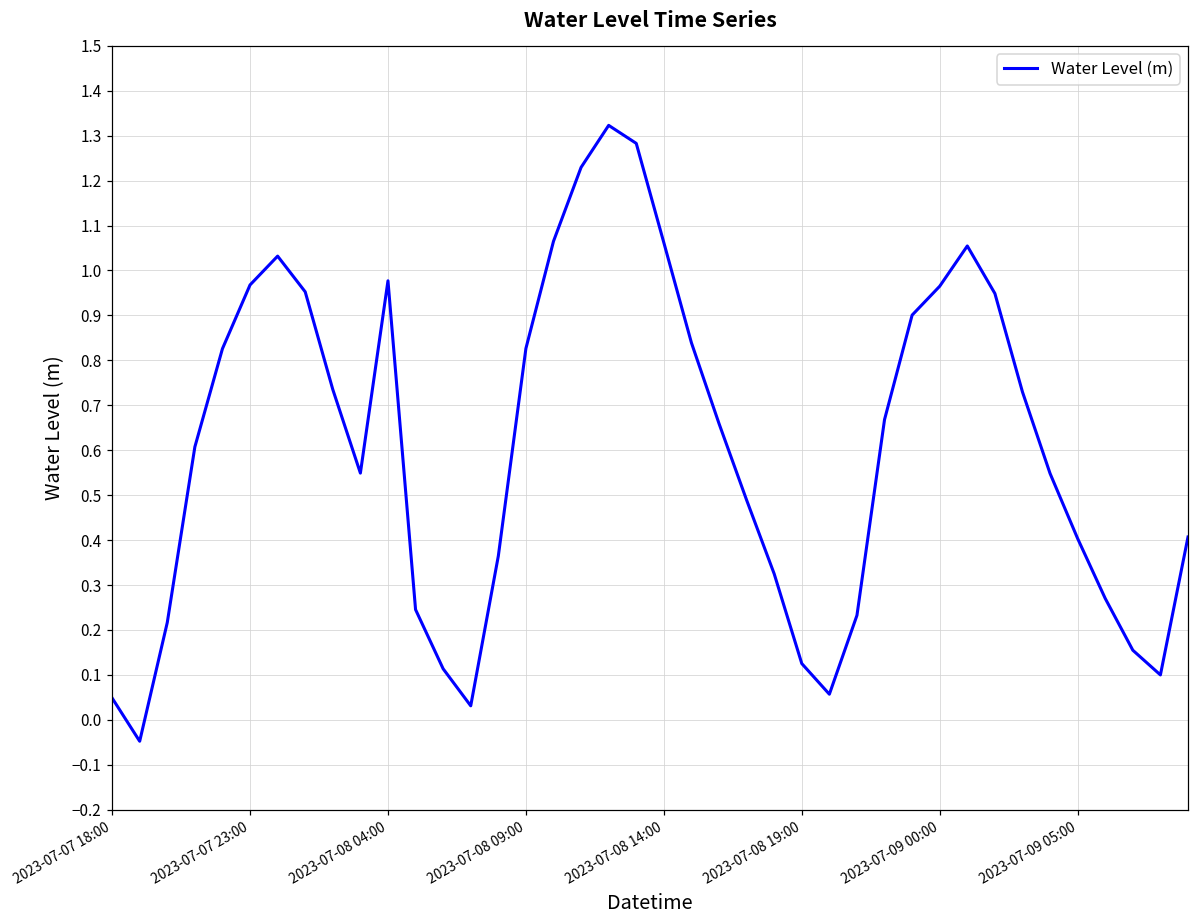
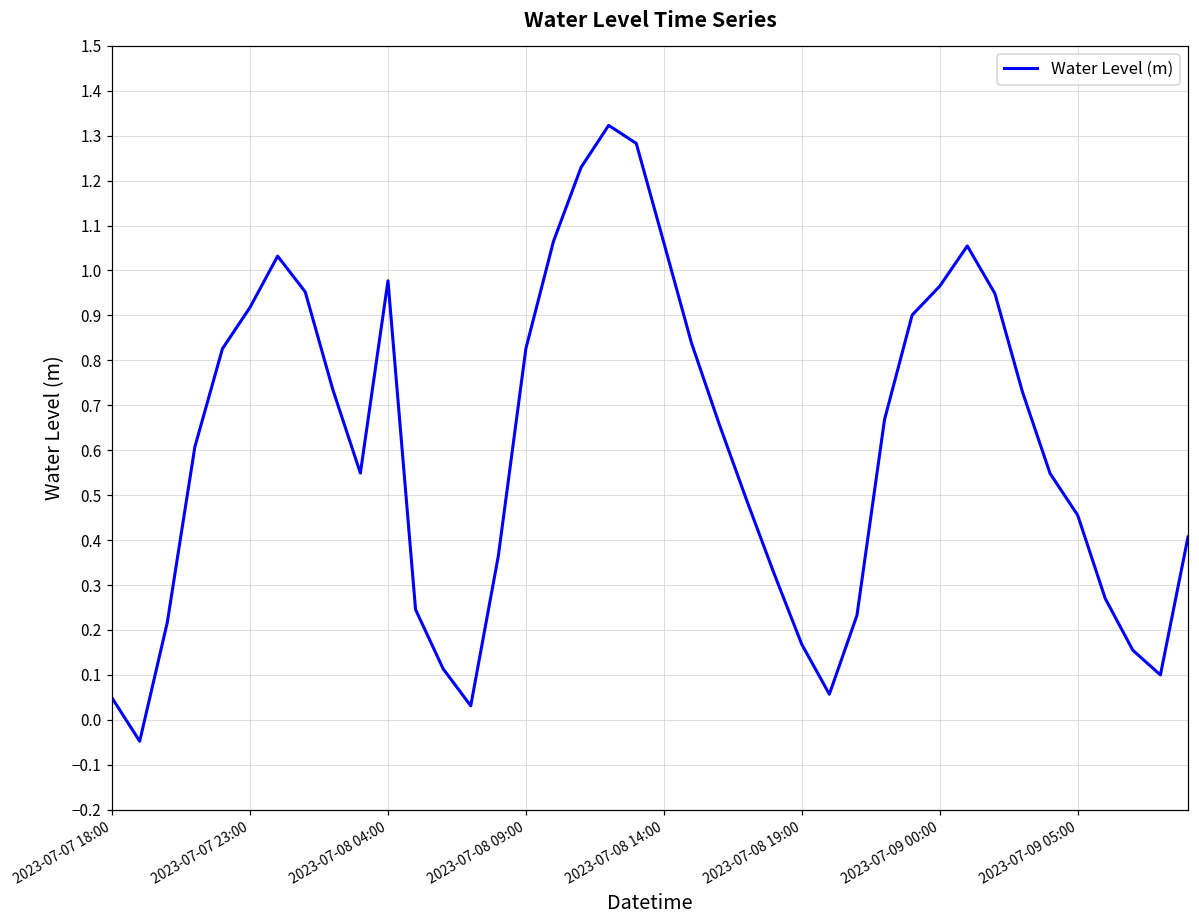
2023-07-07 23:00: 0.97 -> 0.92
2023-07-08 19:00: 0.13 -> 0.17
2023-07-09 05:00: 0.40 -> 0.46
